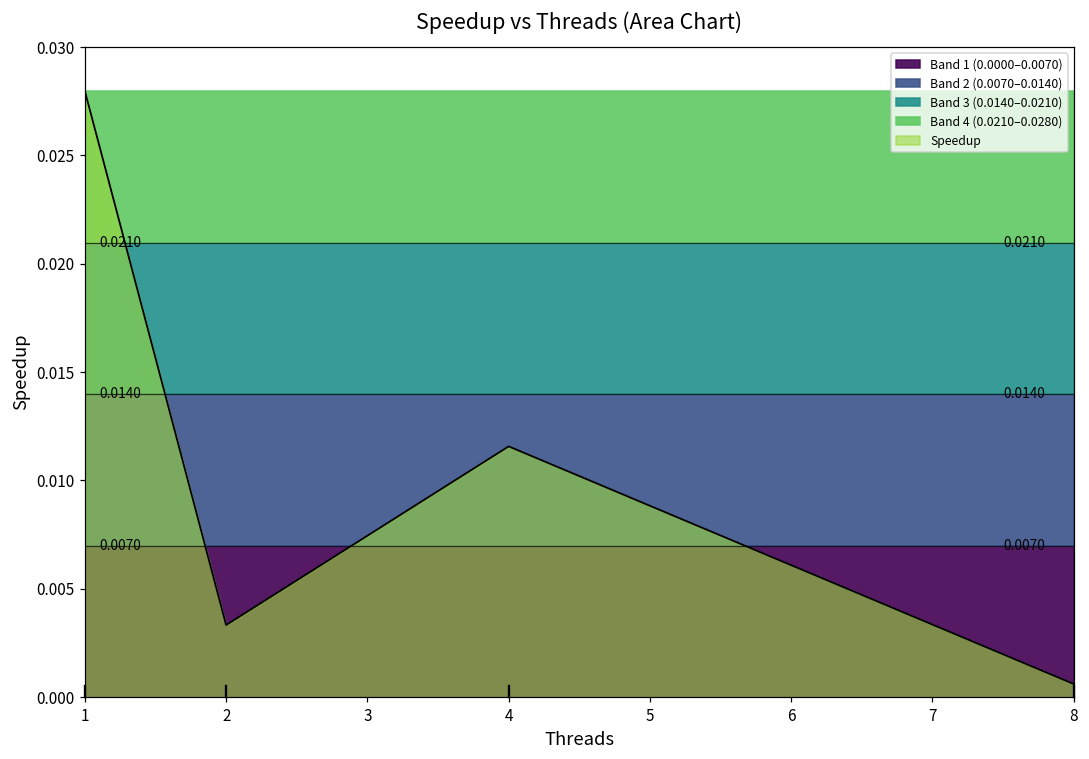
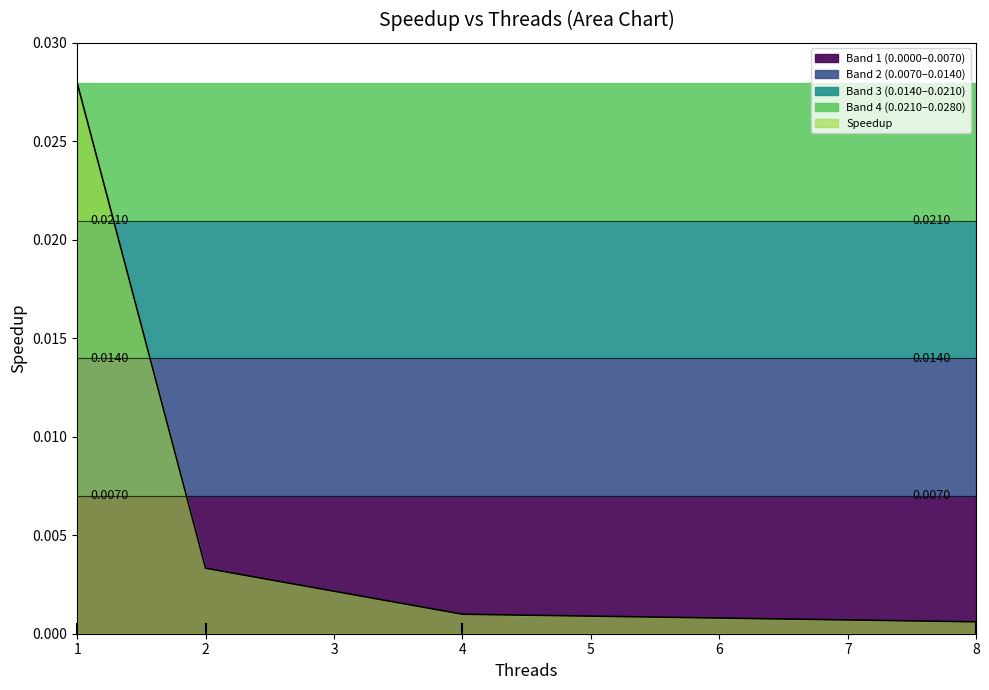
Speedup, 4: 0.0116 -> 0.0010
